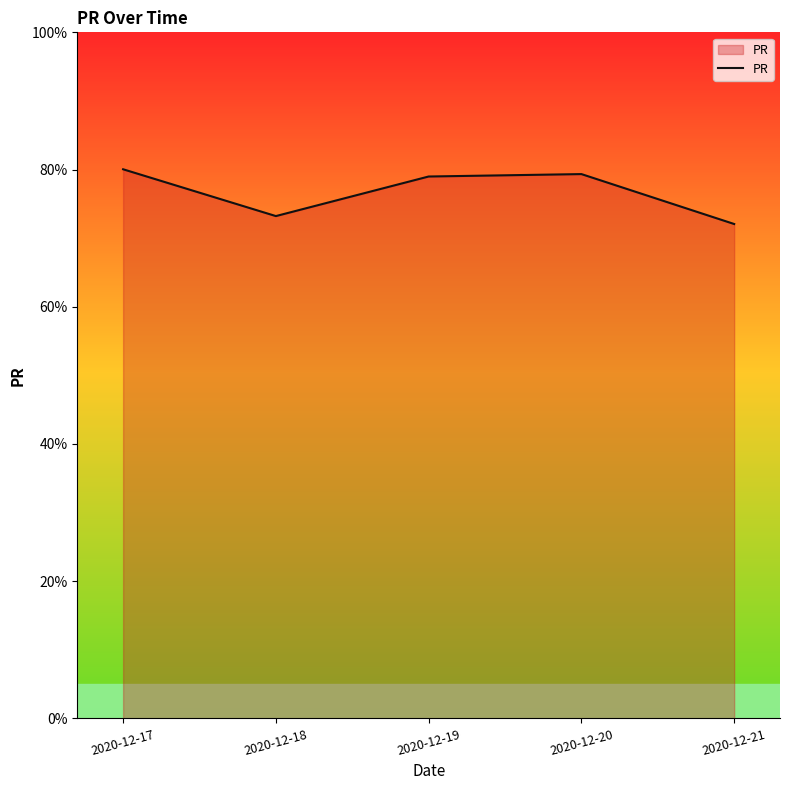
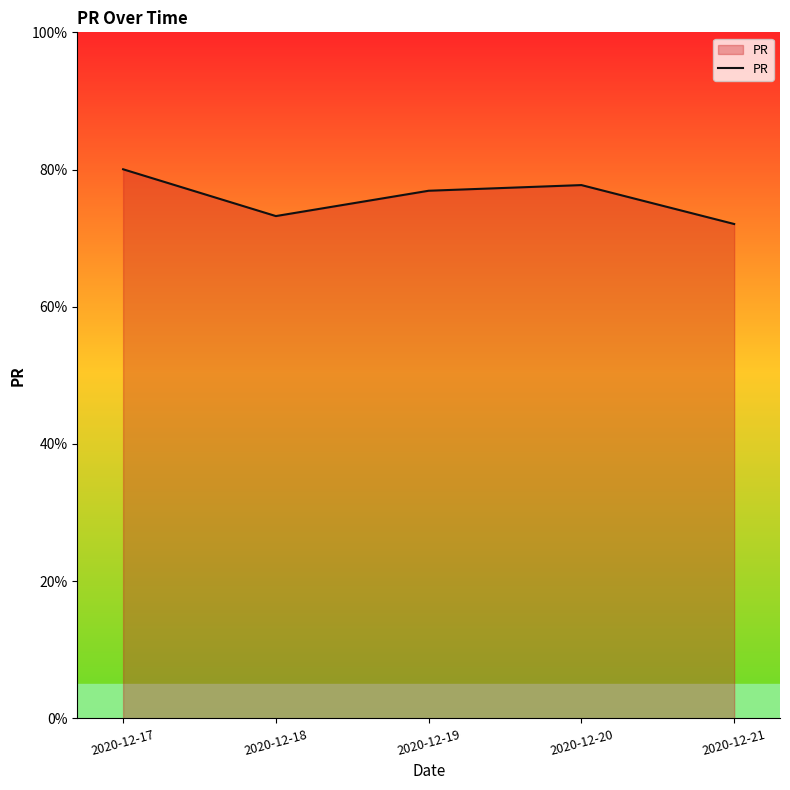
2020-12-19: 79% -> 77%
2020-12-20: 79% -> 78%
